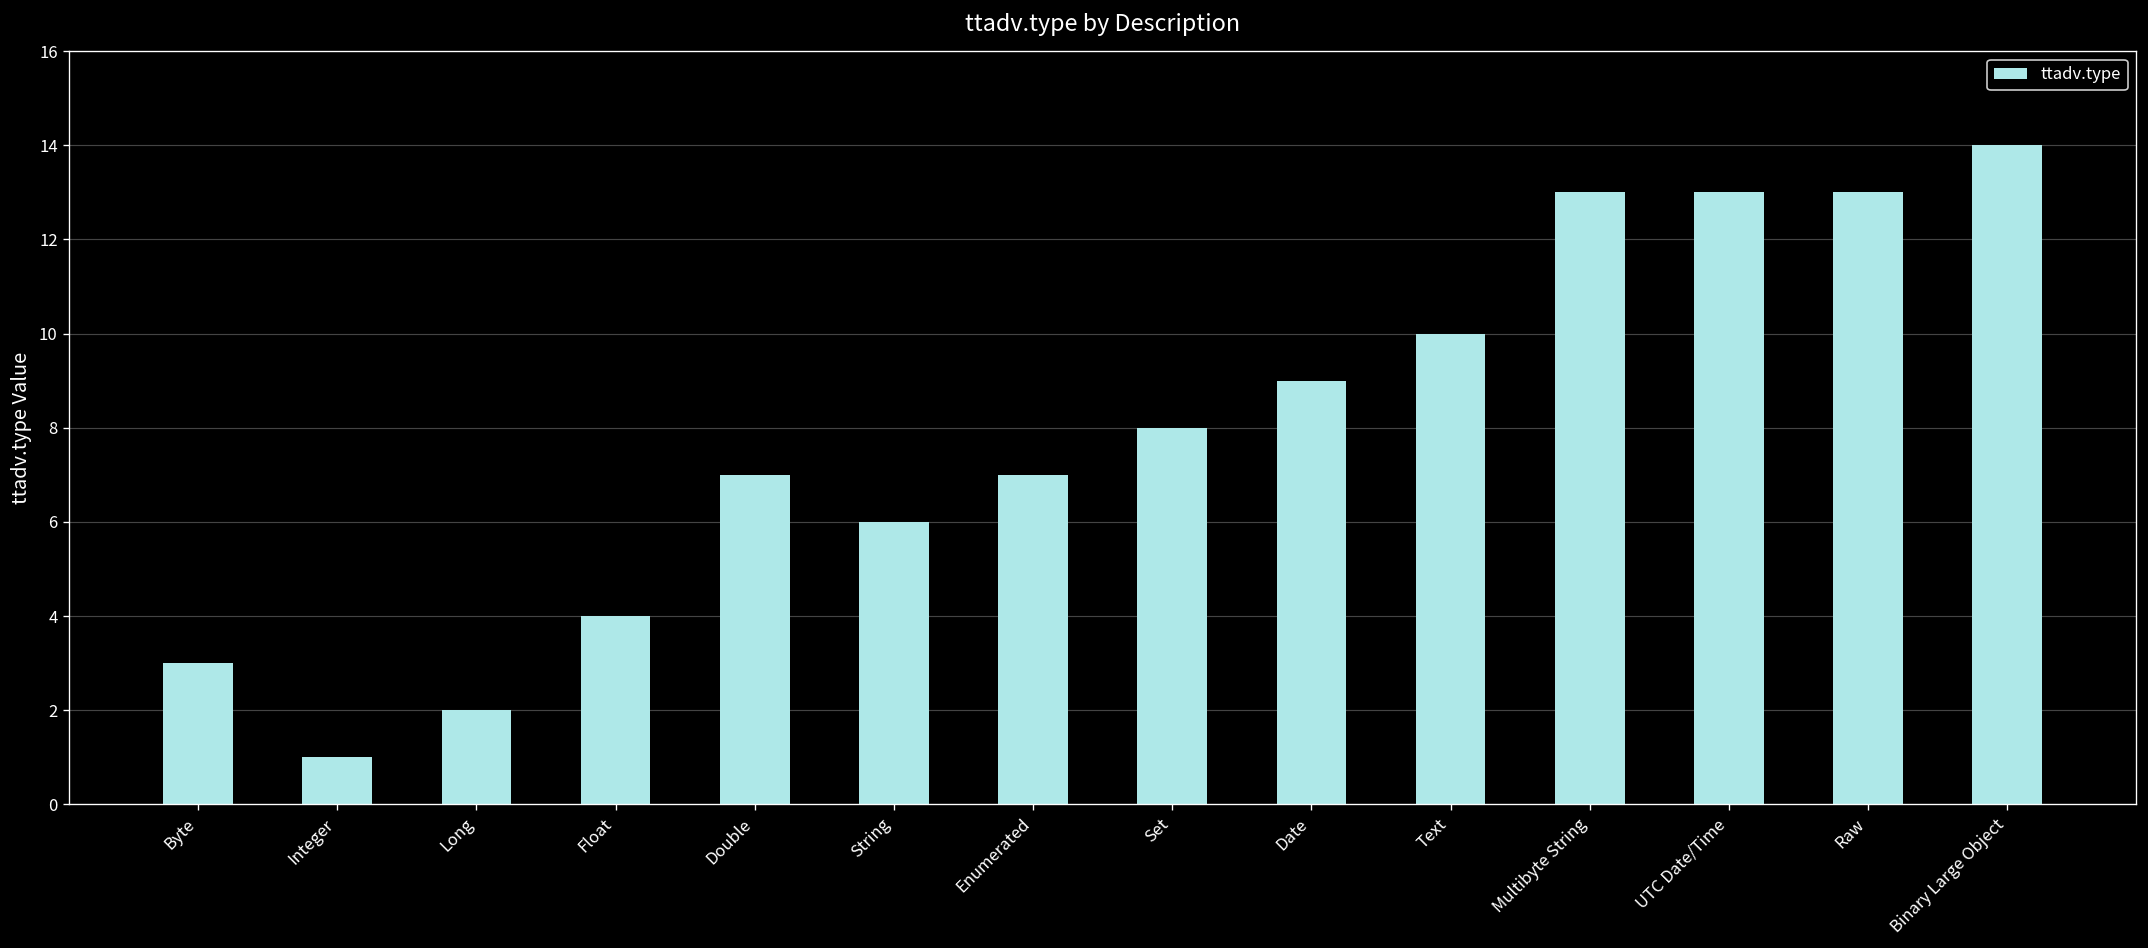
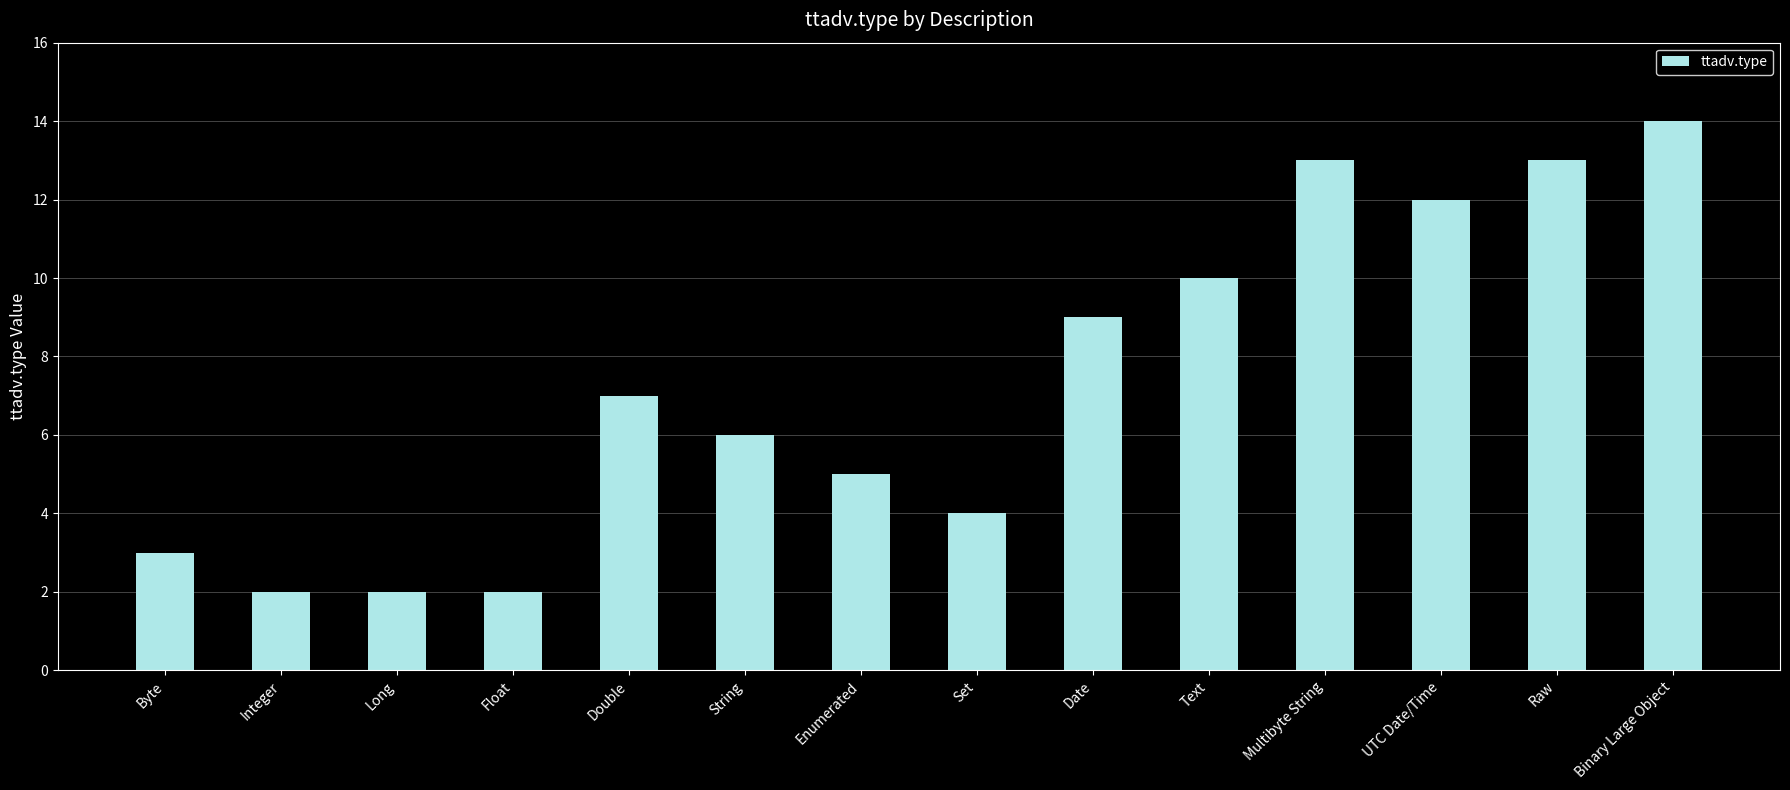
Integer: 1 -> 2
Float: 4 -> 2
Enumerated: 7 -> 5
Set: 8 -> 4
UTC Date/Time: 13 -> 12
